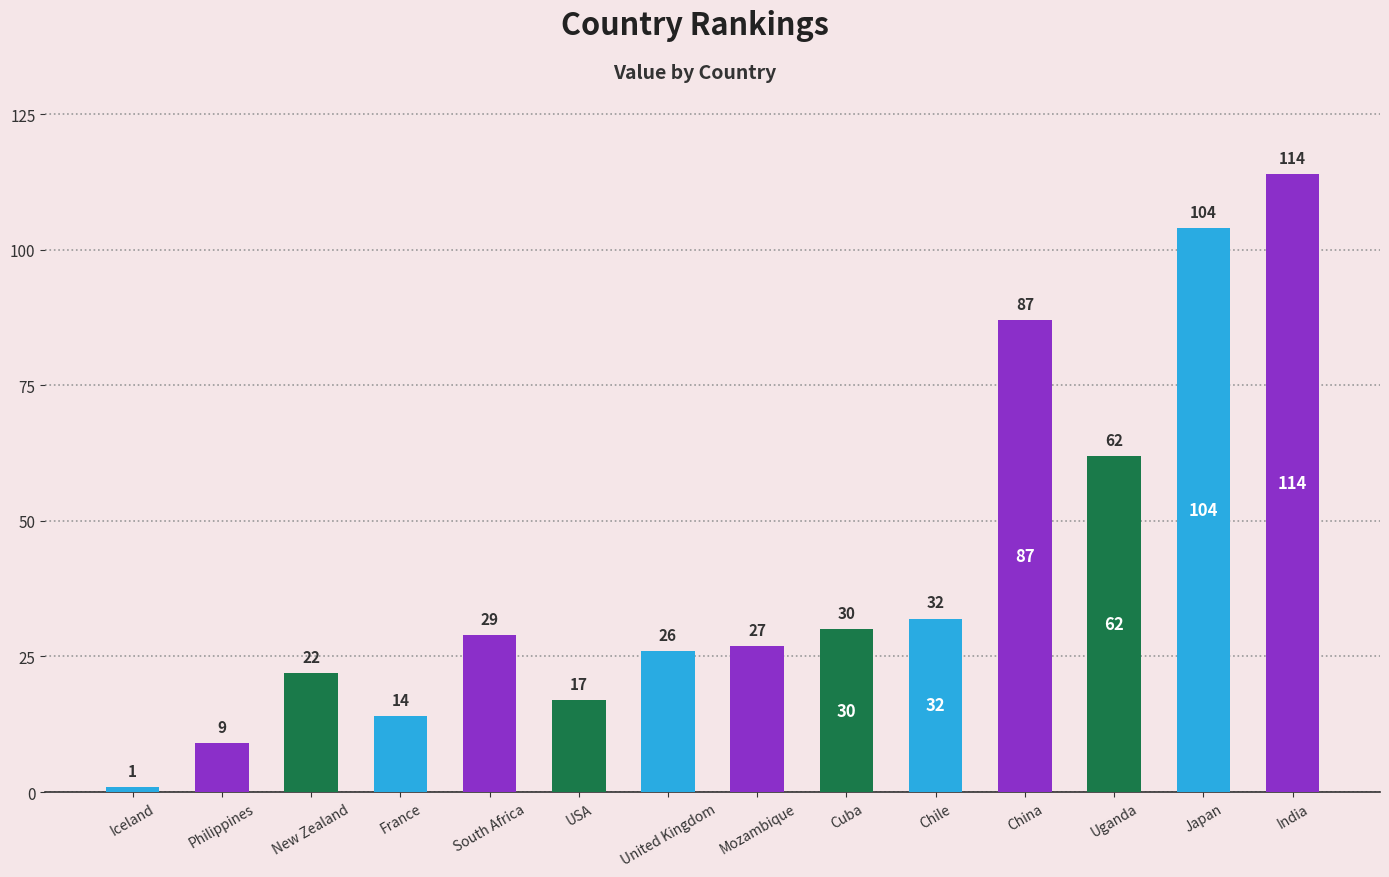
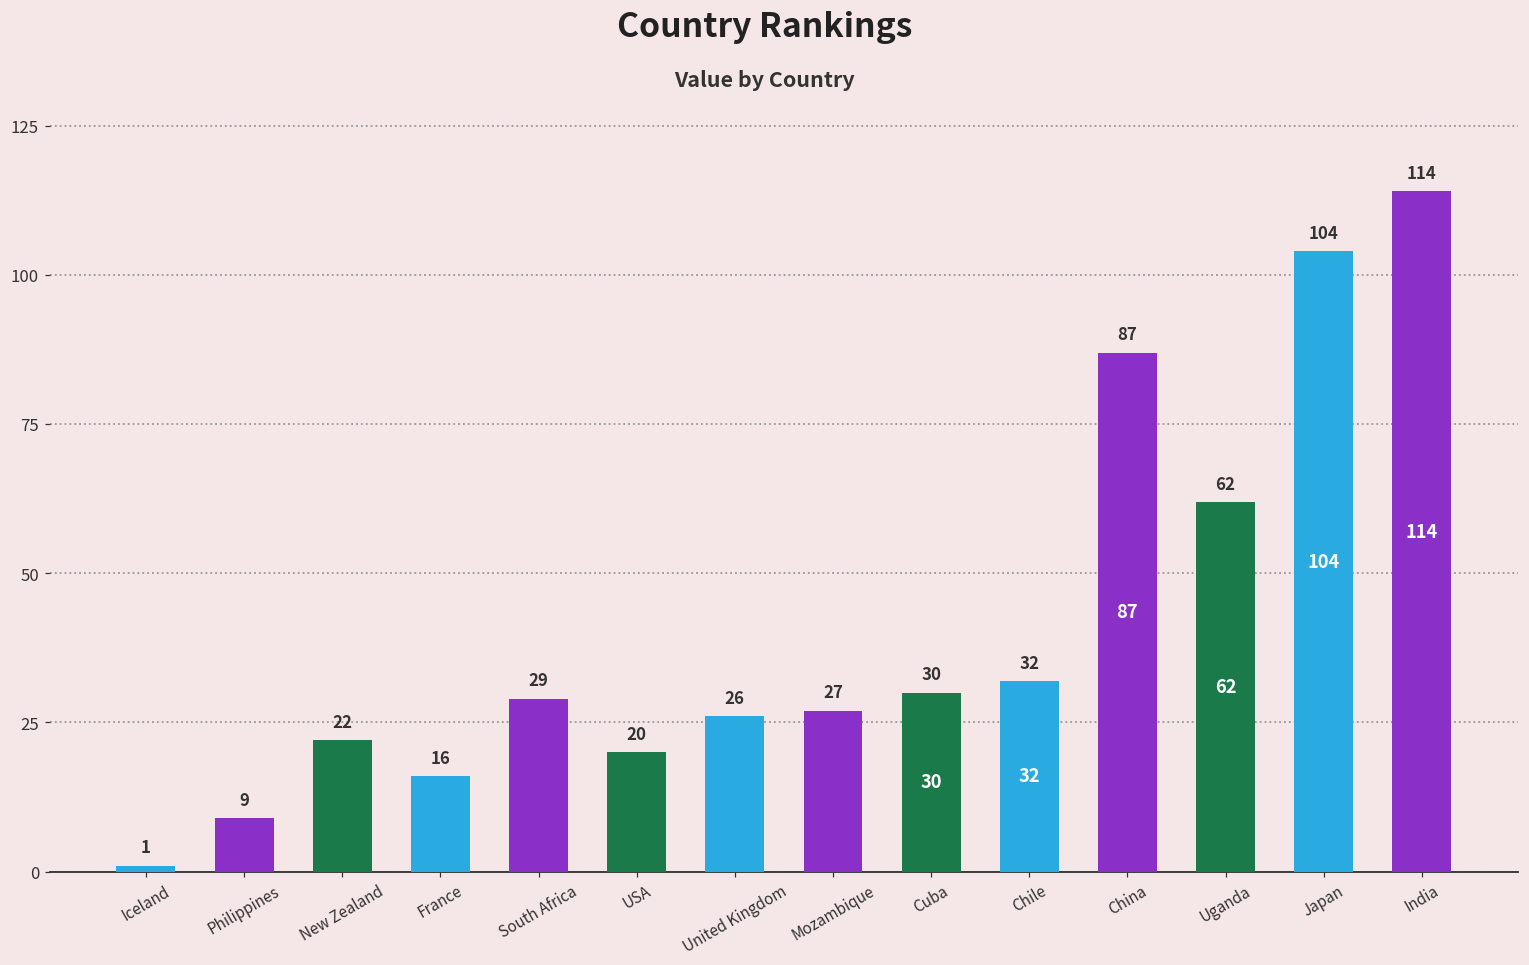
France: 14 -> 16
USA: 17 -> 20
